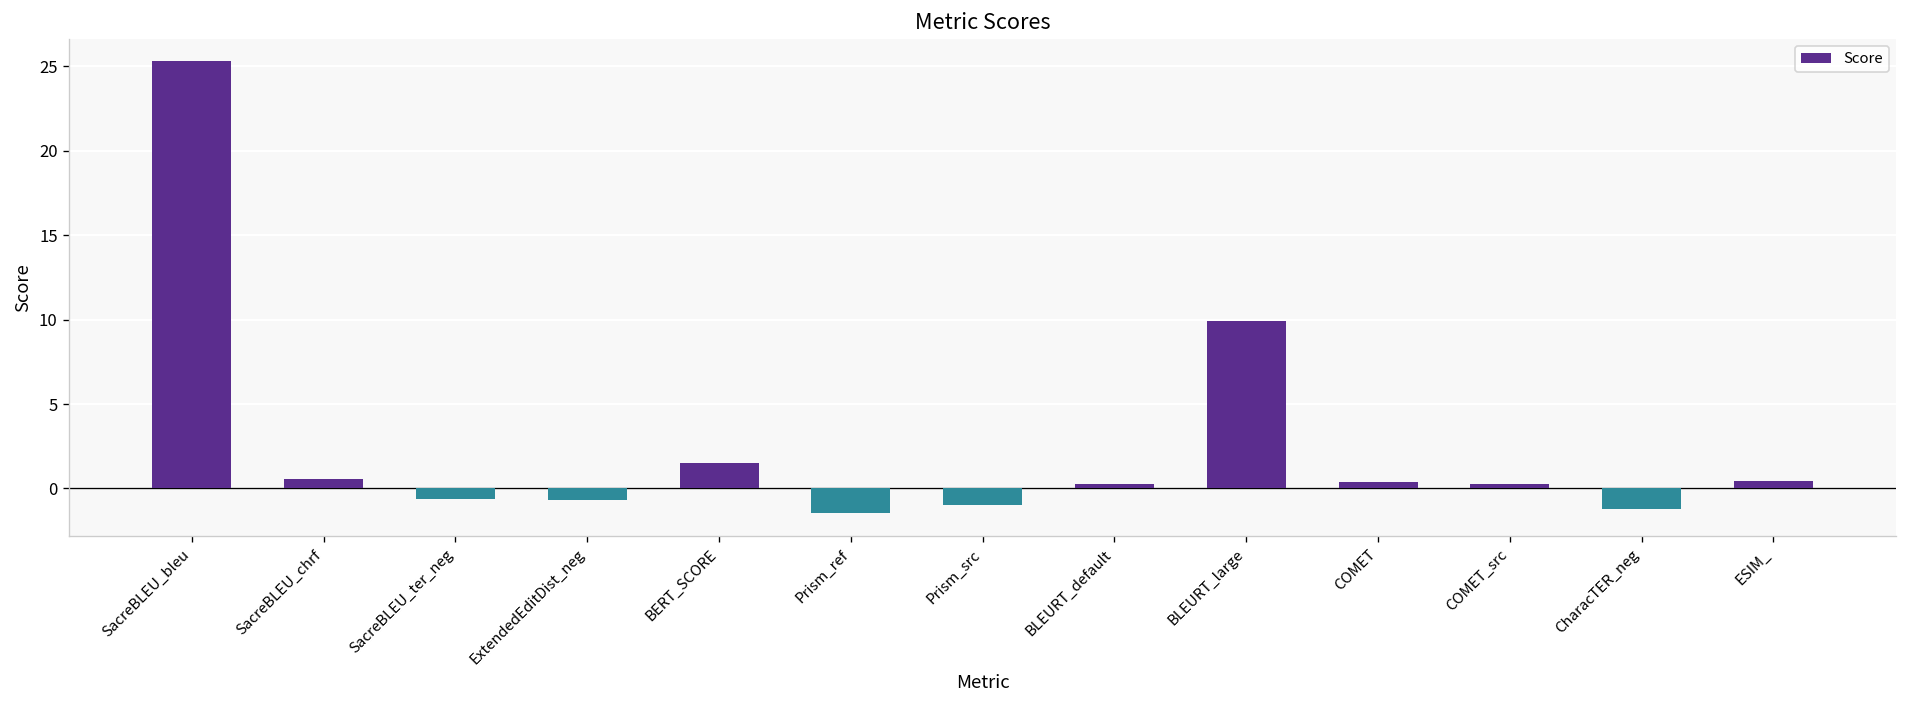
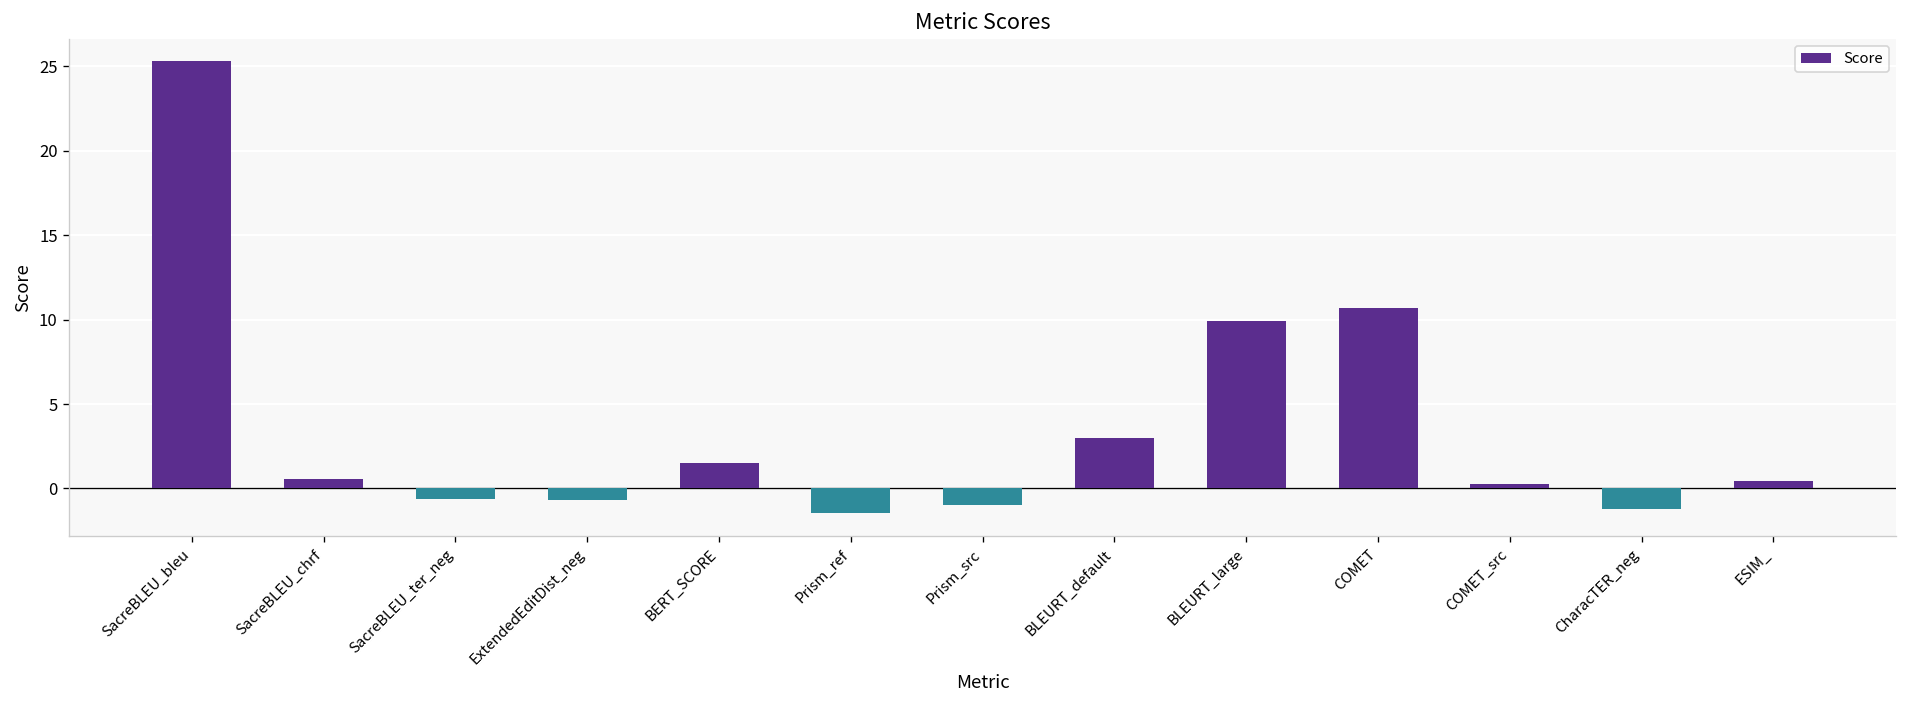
BLEURT_default: 0.2 -> 3.0
COMET: 0.4 -> 10.7
